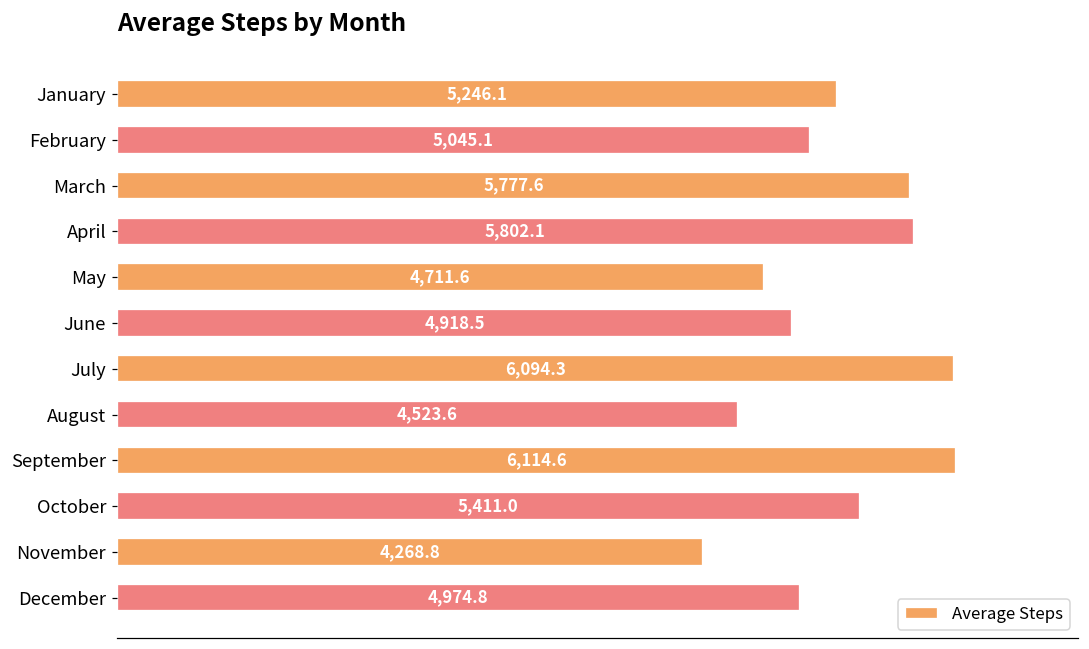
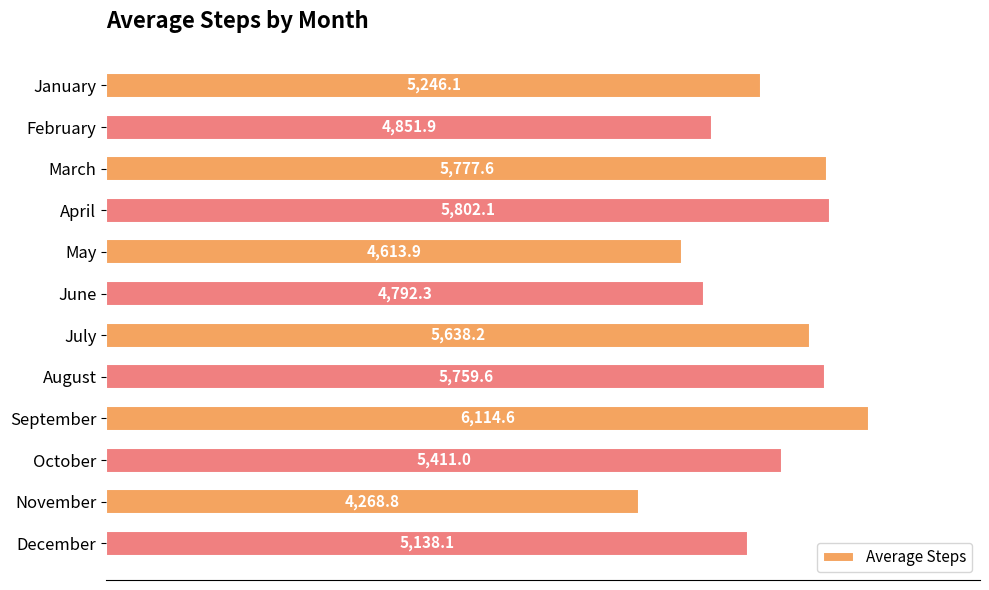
February: 5,045.1 -> 4,851.9
May: 4,711.6 -> 4,613.9
June: 4,918.5 -> 4,792.3
July: 6,094.3 -> 5,638.2
August: 4,523.6 -> 5,759.6
December: 4,974.8 -> 5,138.1
